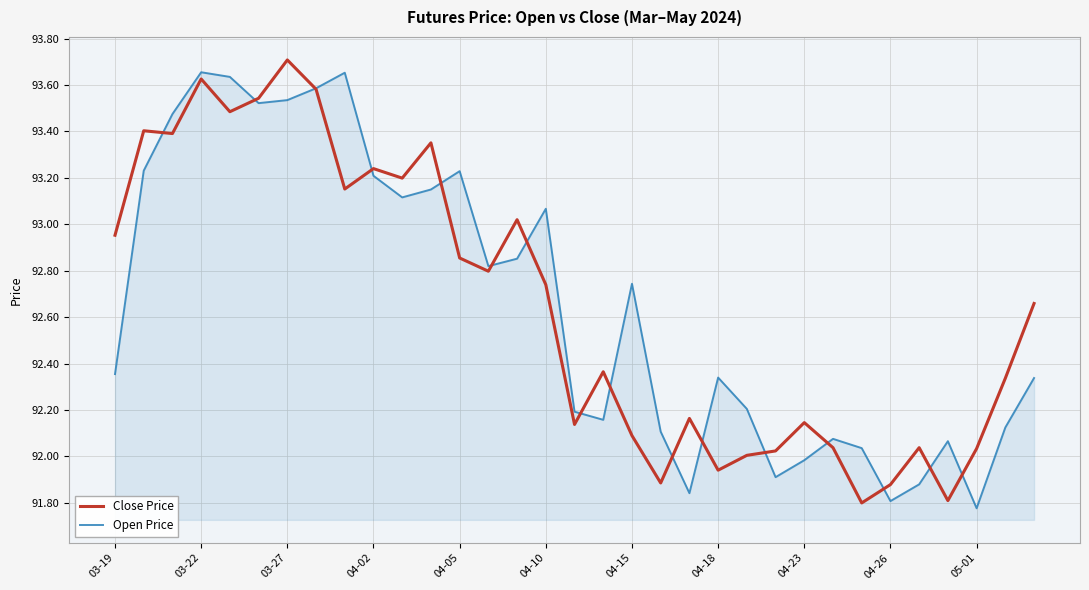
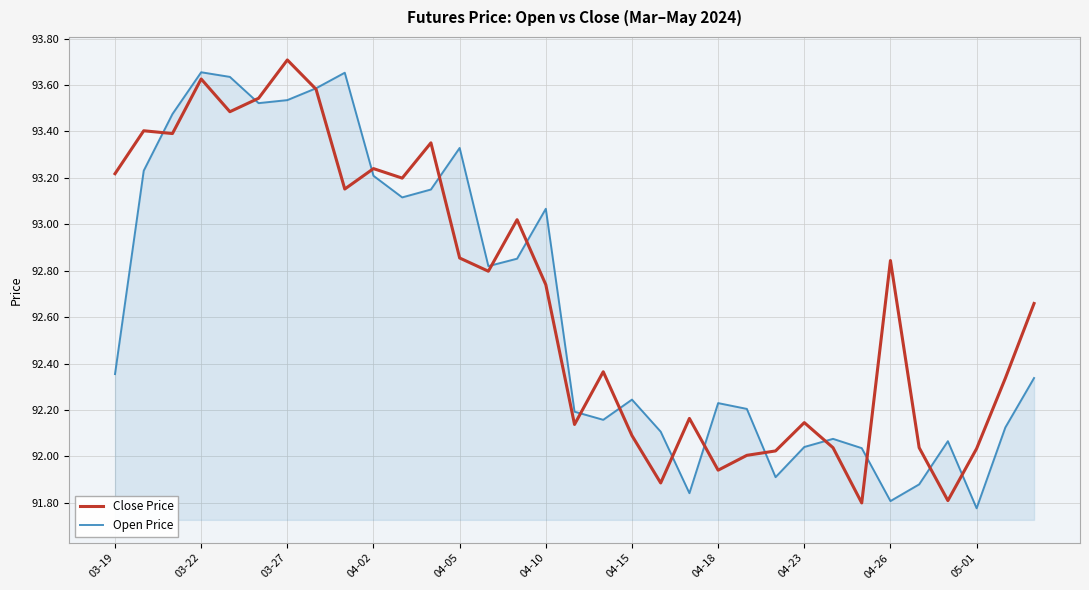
Close Price, 03-19: 92.95 -> 93.22
Open Price, 04-05: 93.23 -> 93.33
Open Price, 04-15: 92.74 -> 92.25
Open Price, 04-18: 92.34 -> 92.23
Open Price, 04-23: 91.98 -> 92.04
Close Price, 04-26: 91.88 -> 92.84
